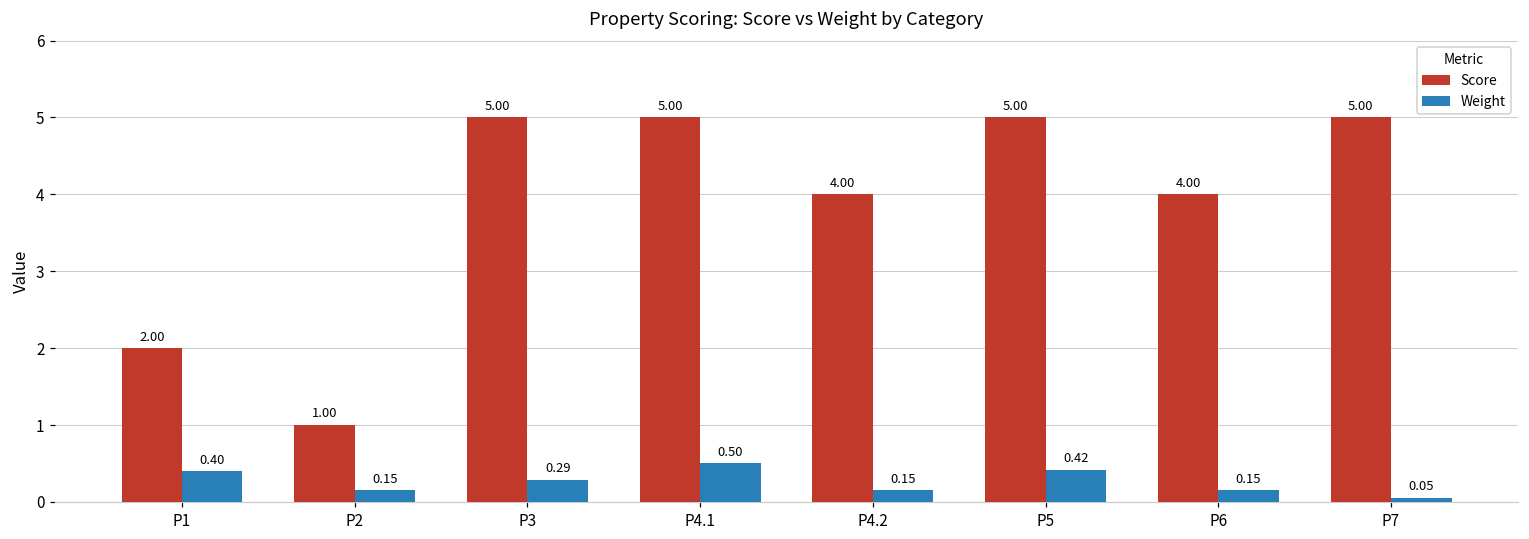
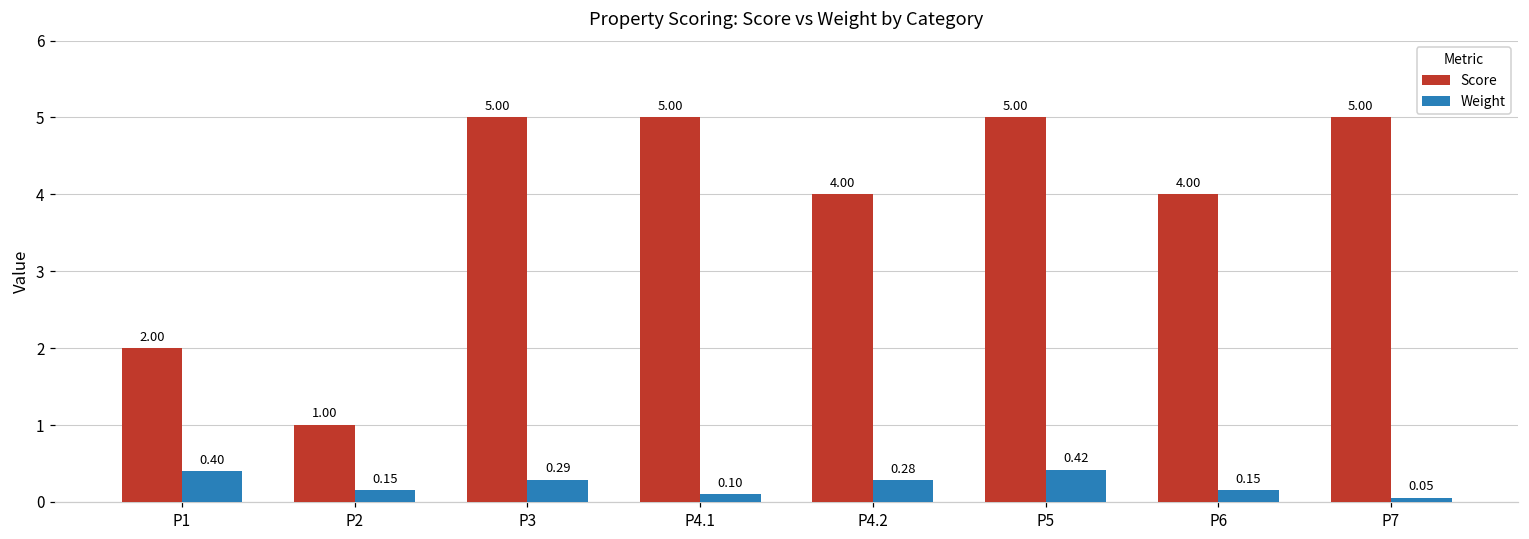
Weight, P4.1: 0.50 -> 0.10
Weight, P4.2: 0.15 -> 0.28
